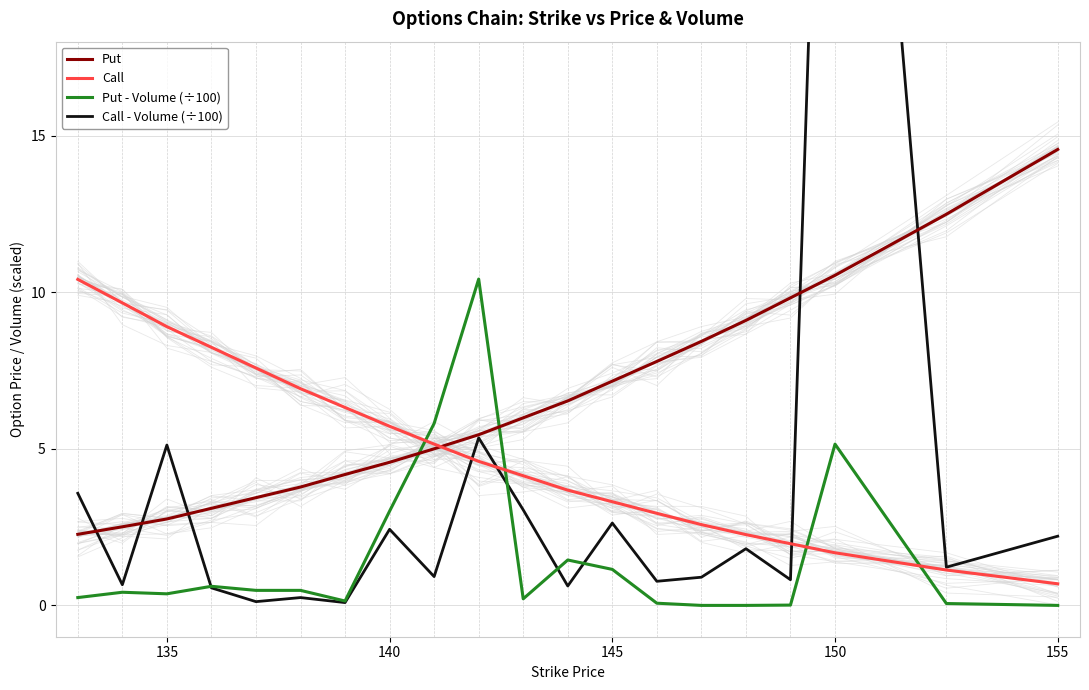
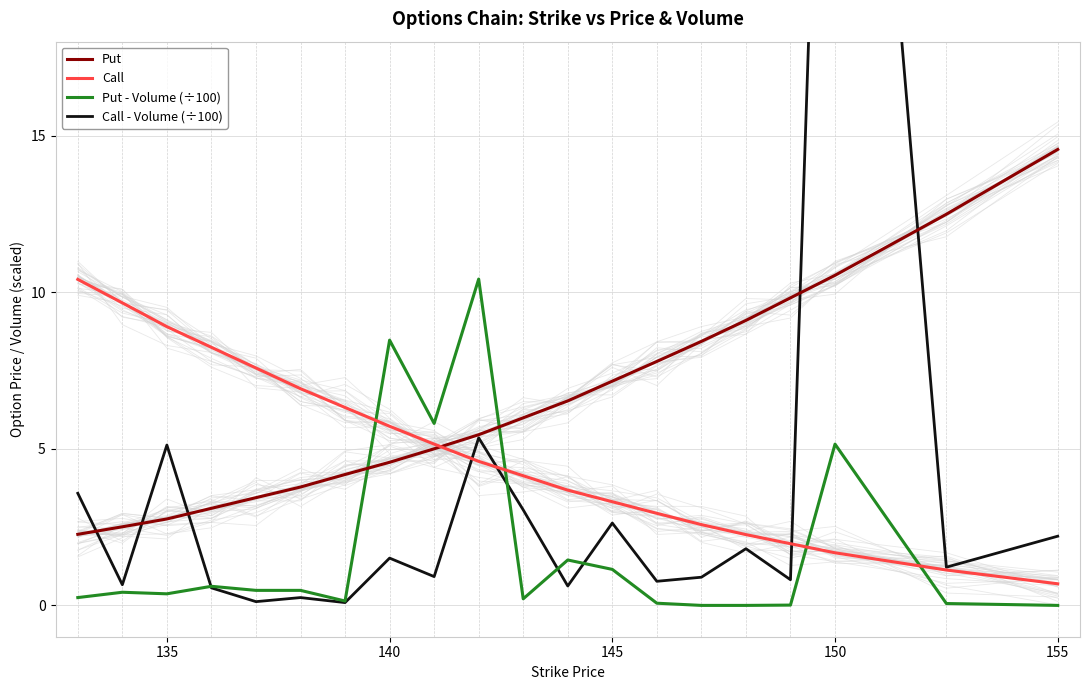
Put - Volume (÷100), 140: 3.0 -> 8.5
Call - Volume (÷100), 140: 2.4 -> 1.5
